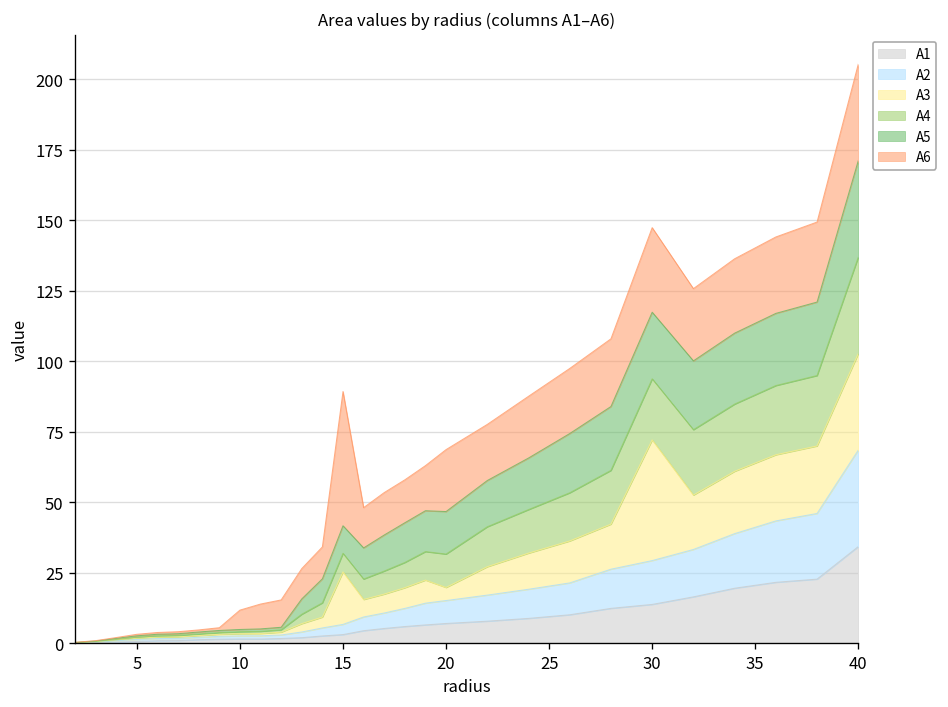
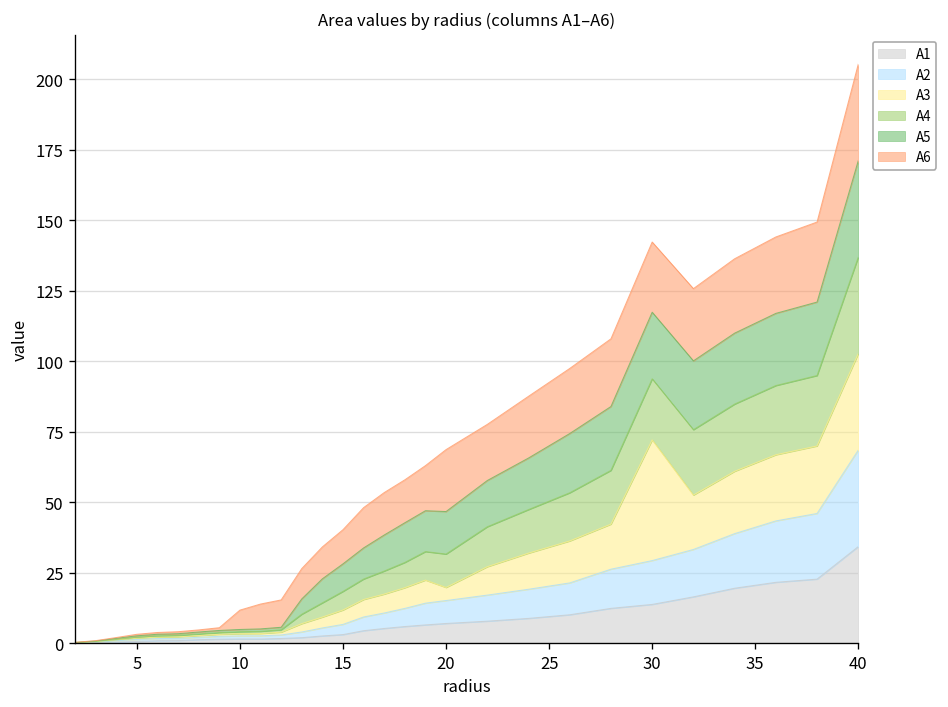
A3, 15: 19 -> 5
A6, 15: 48 -> 12
A6, 30: 30 -> 25
